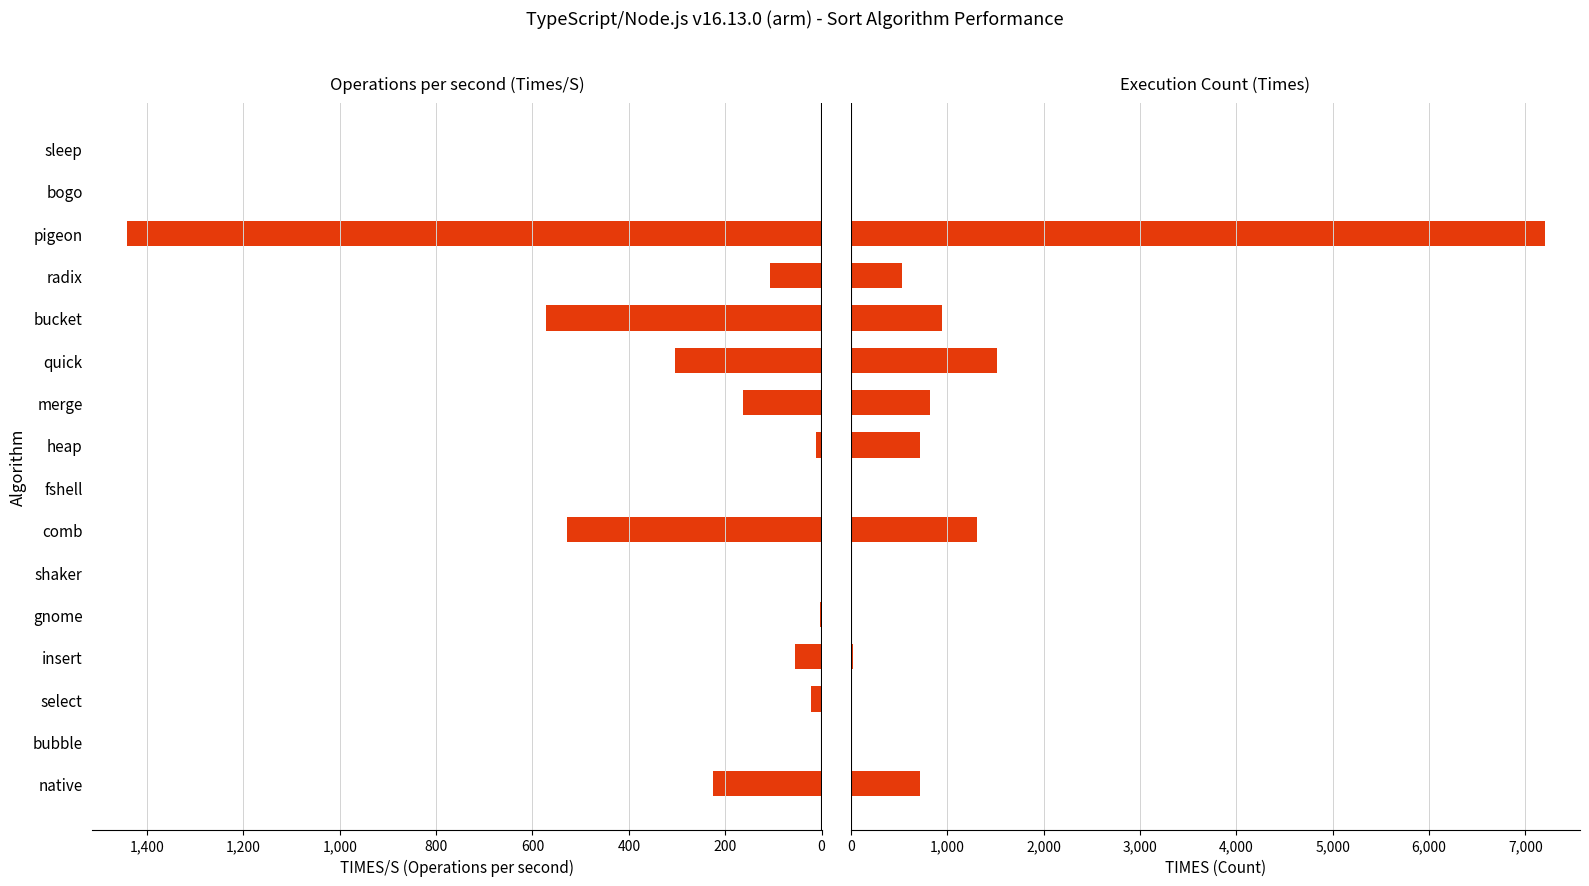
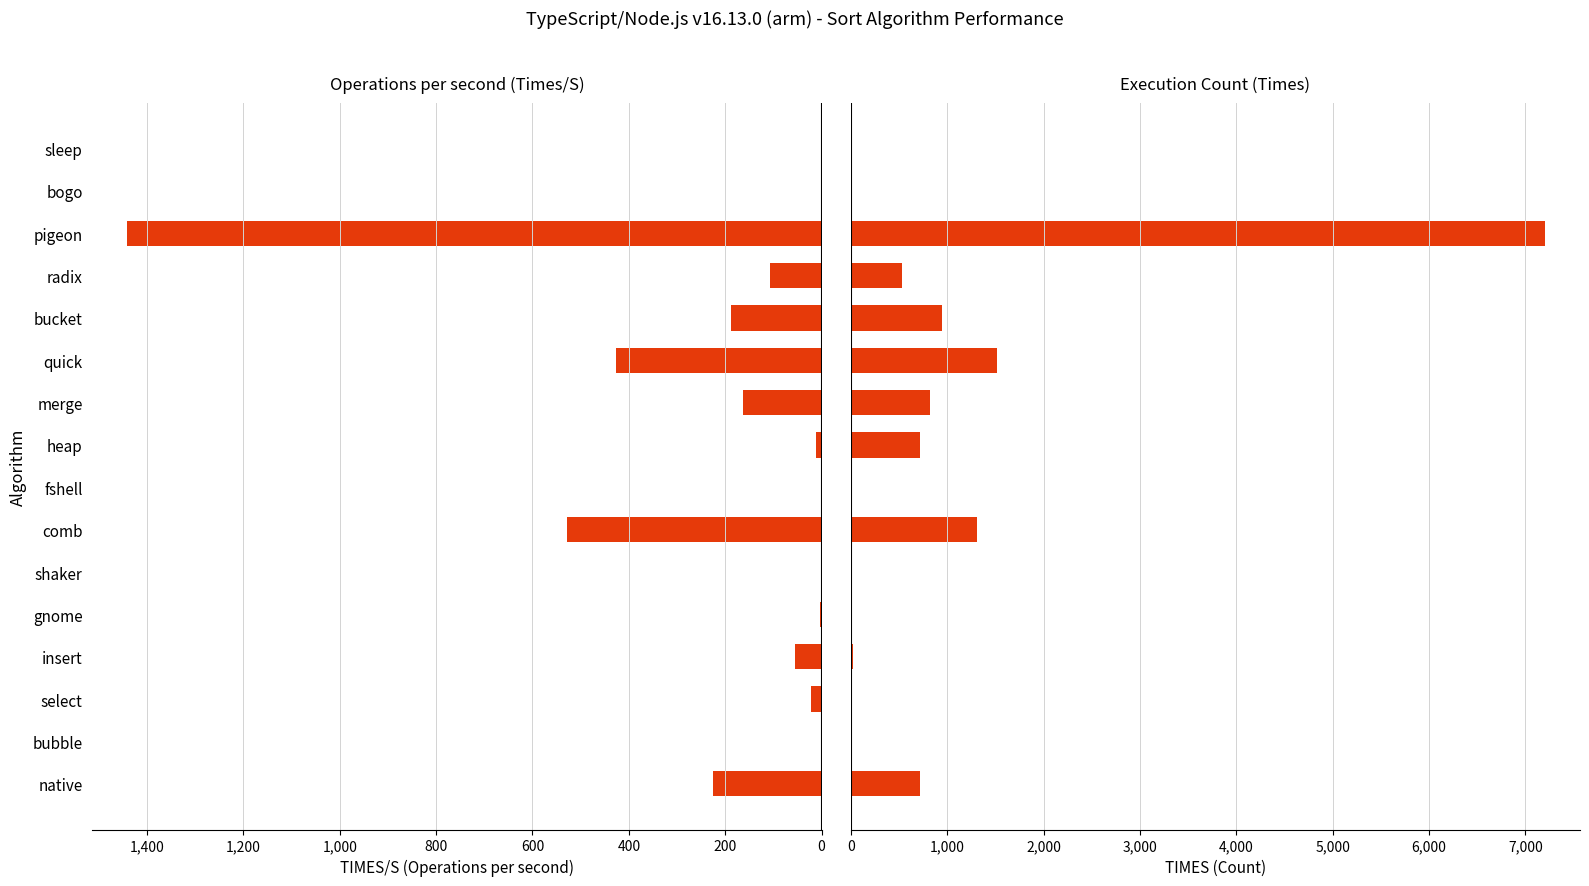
Operations per second (Times/S), bucket: 570 -> 190
Operations per second (Times/S), quick: 300 -> 430
